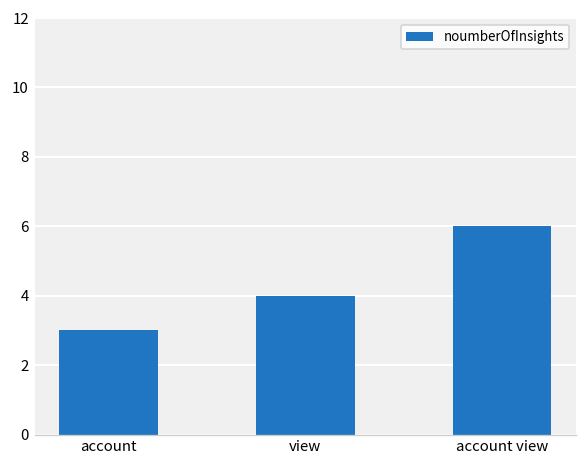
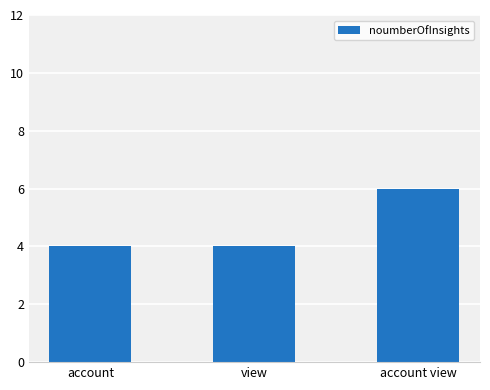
account: 3 -> 4
